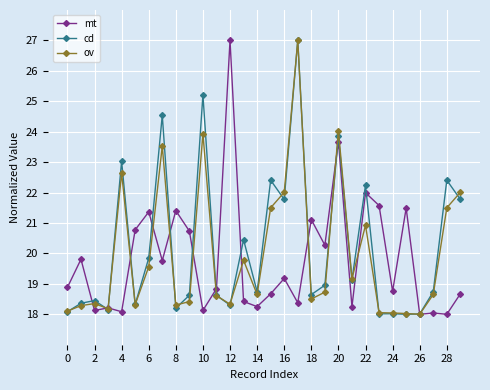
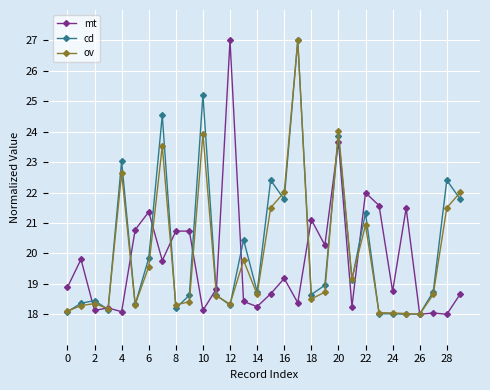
mt, 8: 21.4 -> 20.7
cd, 22: 22.2 -> 21.3
